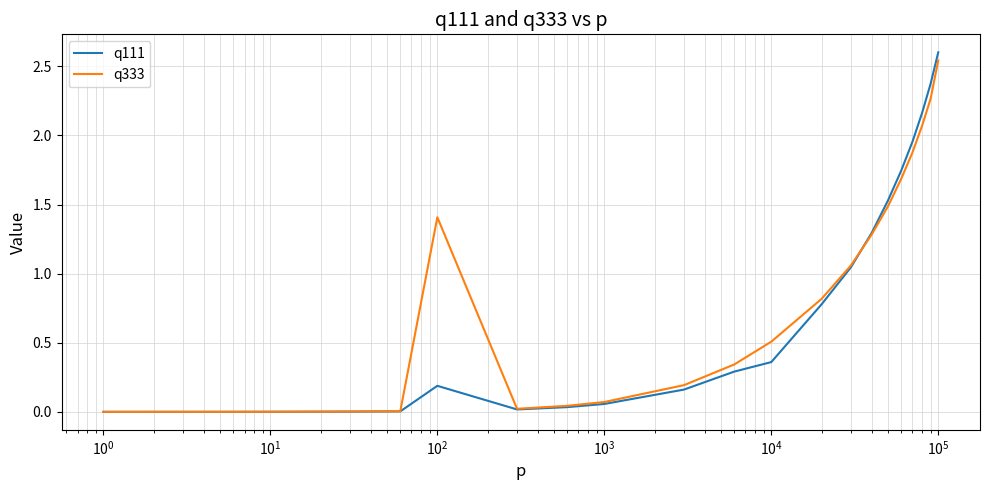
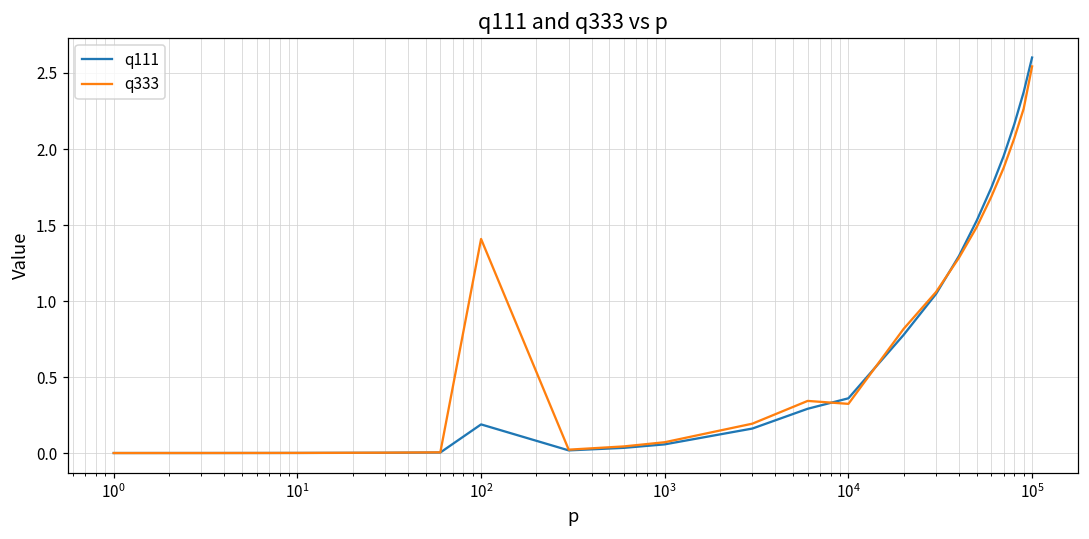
q333, 10^4: 0.51 -> 0.32
